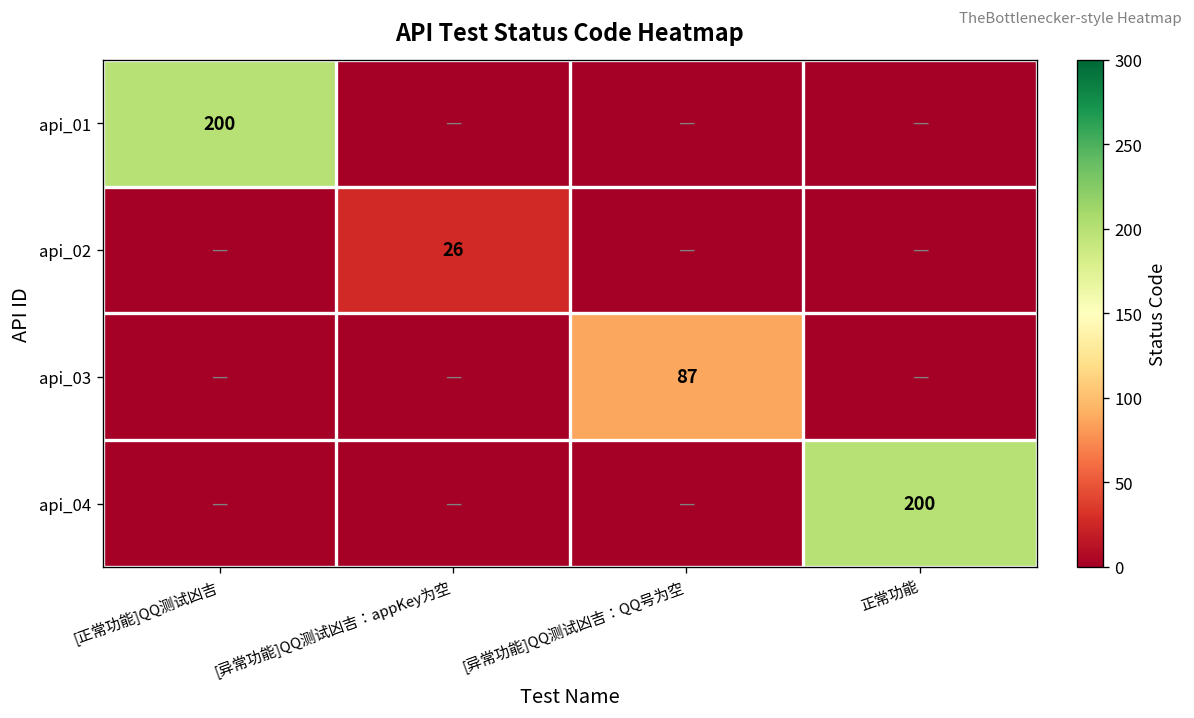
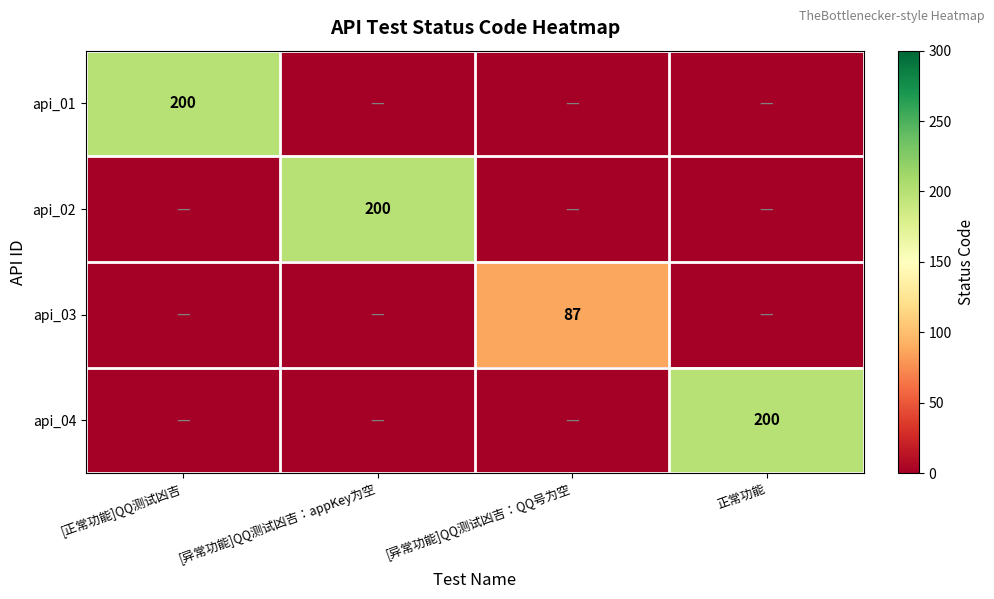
api_02, [异常功能]QQ测试凶吉：appKey为空: 26 -> 200
